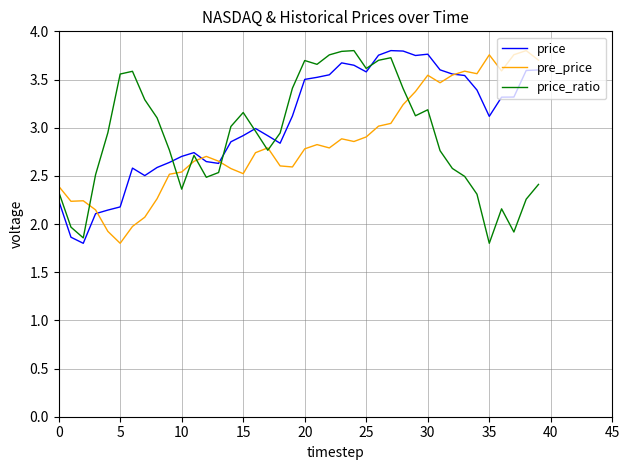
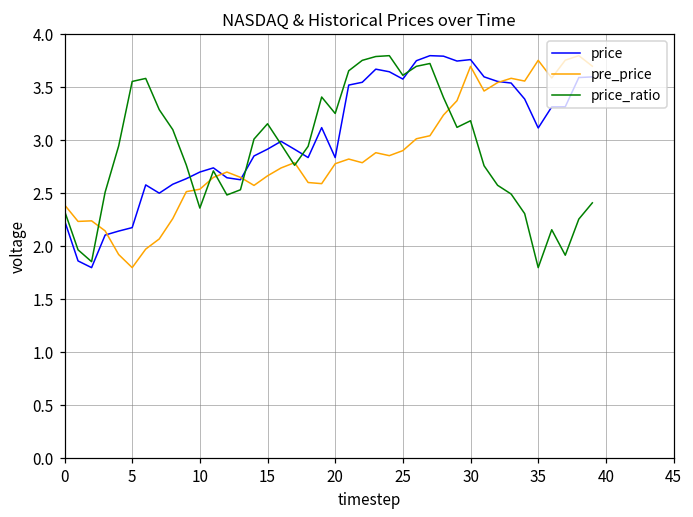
pre_price, 15: 2.5 -> 2.7
price, 20: 3.5 -> 2.8
price_ratio, 20: 3.7 -> 3.3
pre_price, 30: 3.5 -> 3.7
